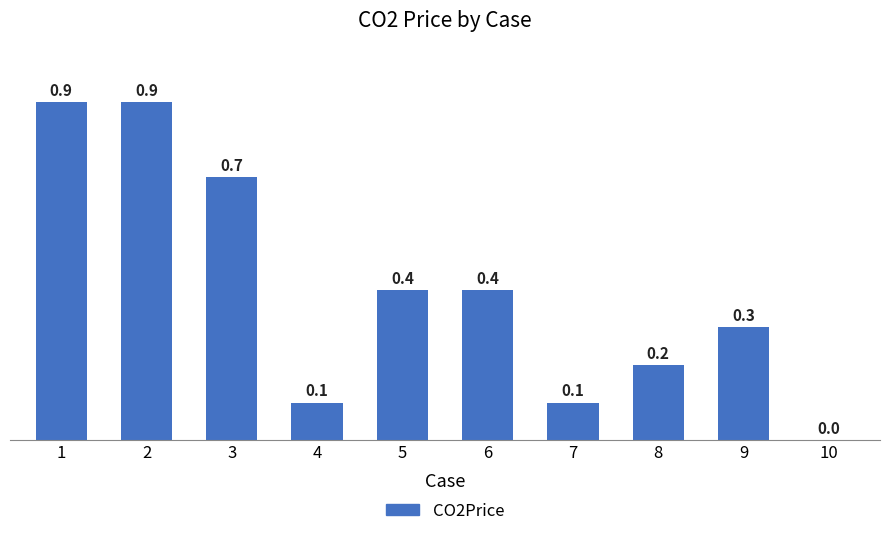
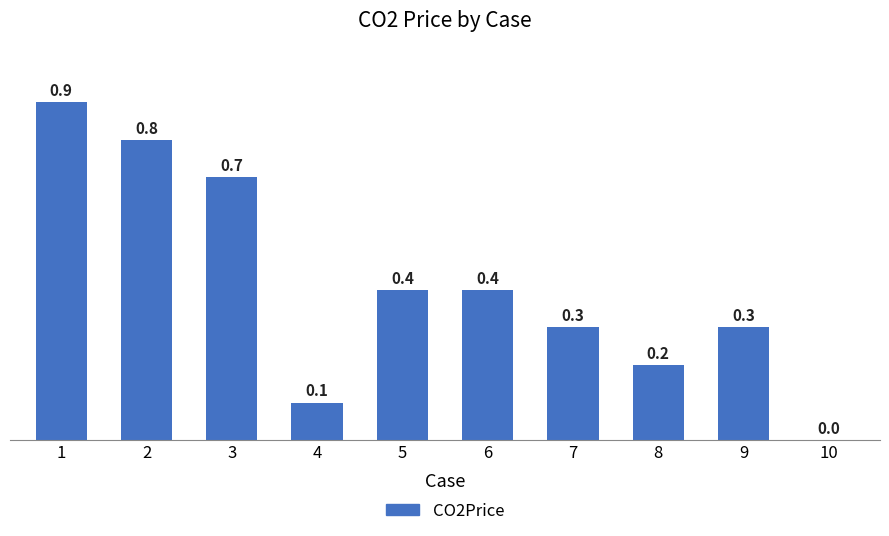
2: 0.9 -> 0.8
7: 0.1 -> 0.3
